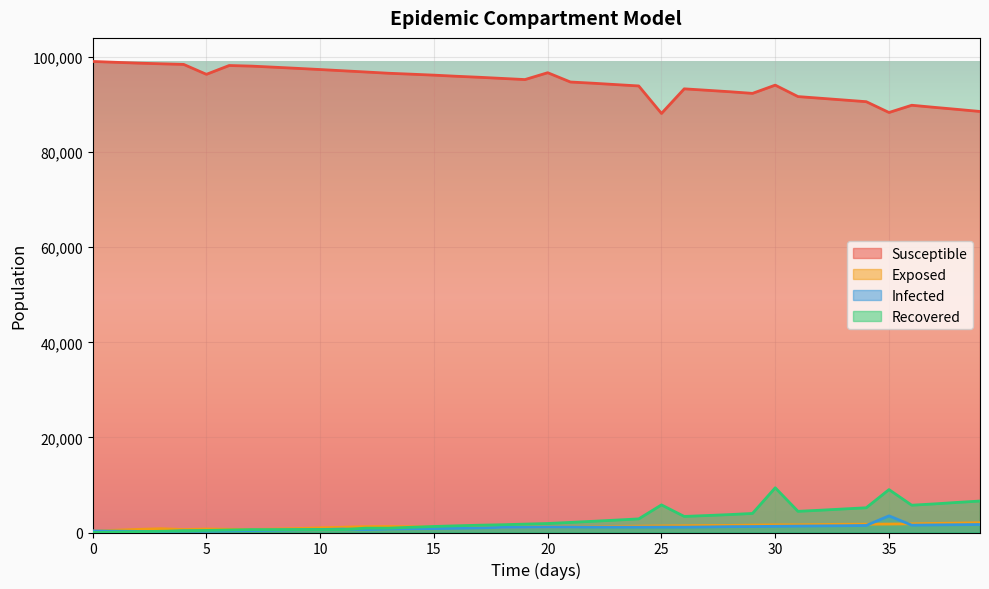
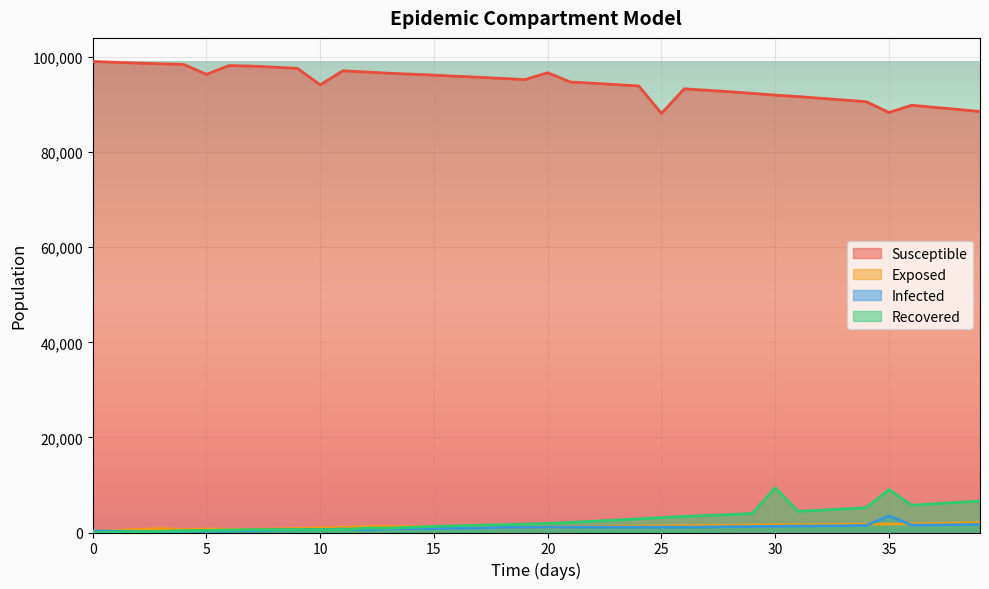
Susceptible, 10: 97,000 -> 94,000
Recovered, 25: 6,000 -> 3,000
Susceptible, 30: 94,000 -> 92,000
